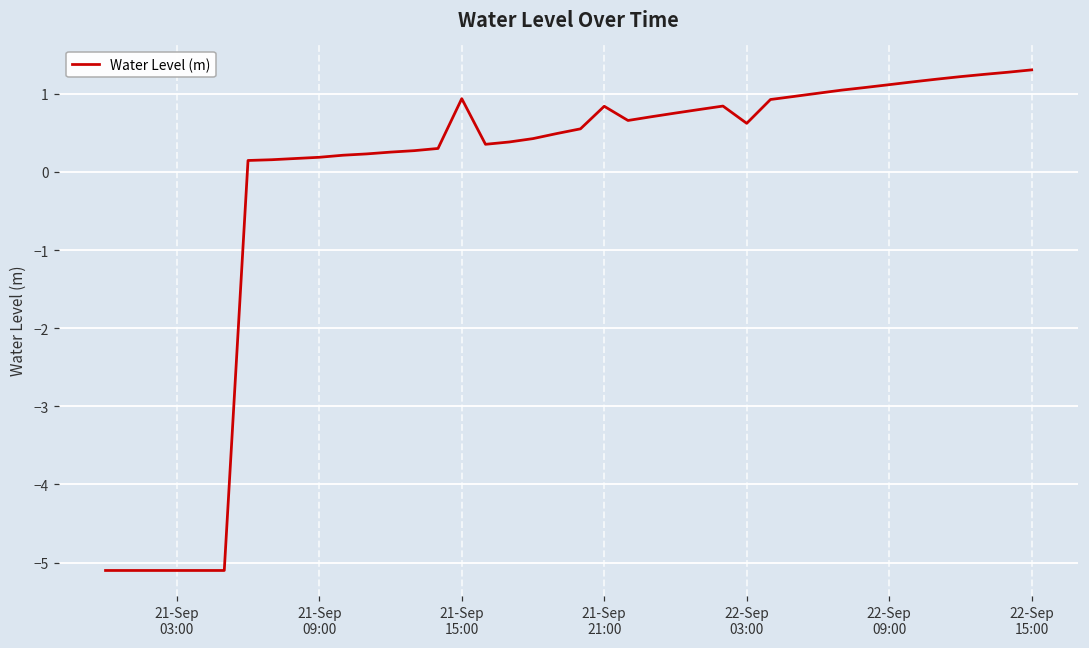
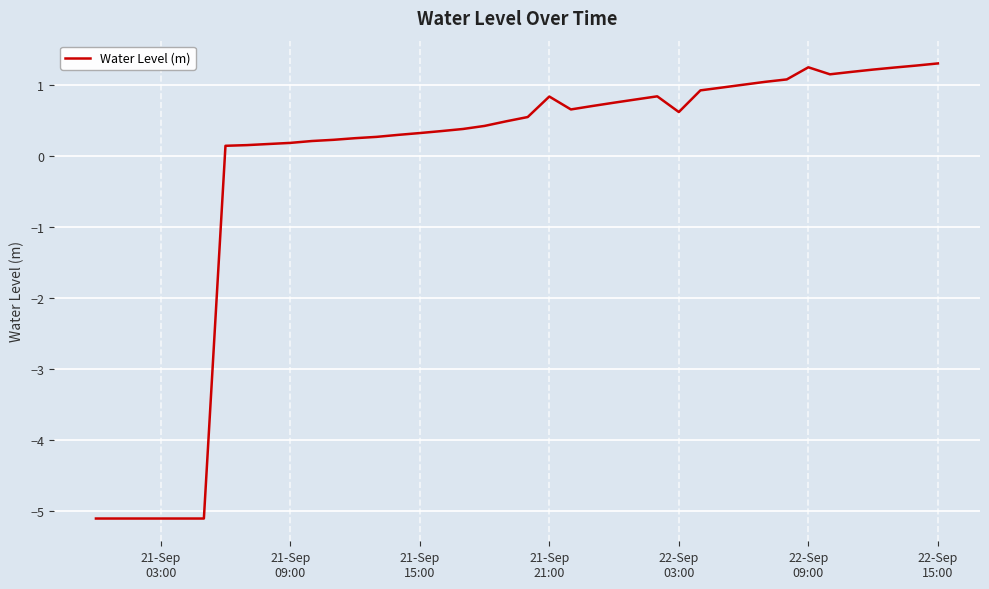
21-Sep 15:00: 0.9 -> 0.3
22-Sep 09:00: 1.1 -> 1.3
